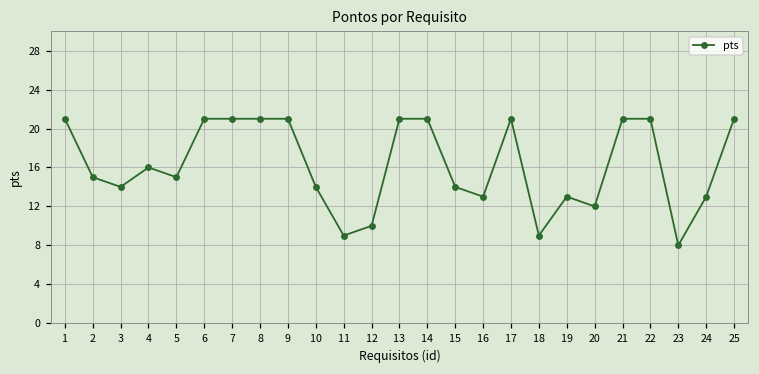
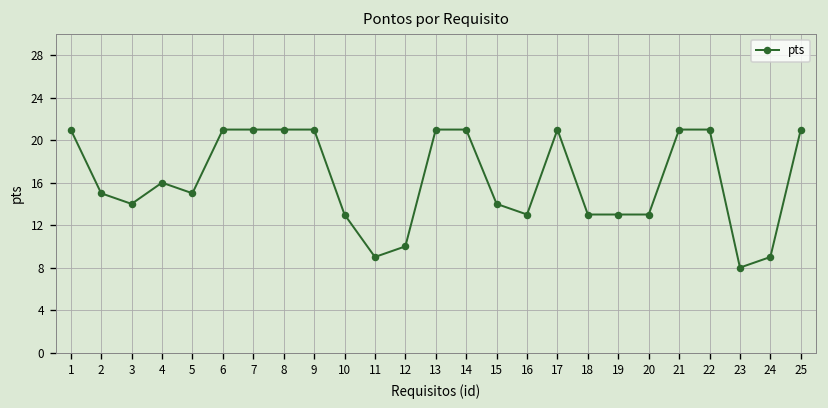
10: 14 -> 13
18: 9 -> 13
20: 12 -> 13
24: 13 -> 9
